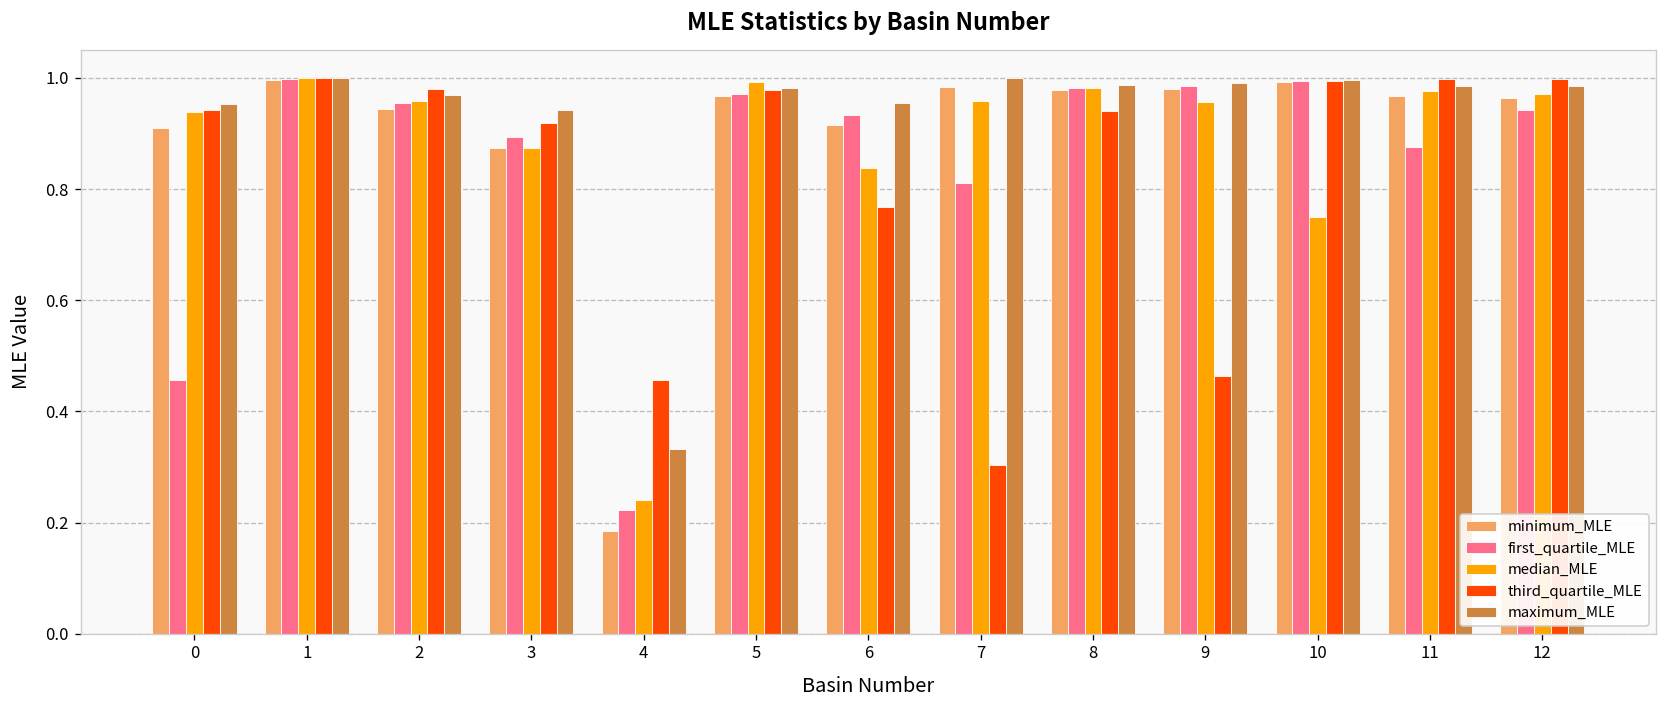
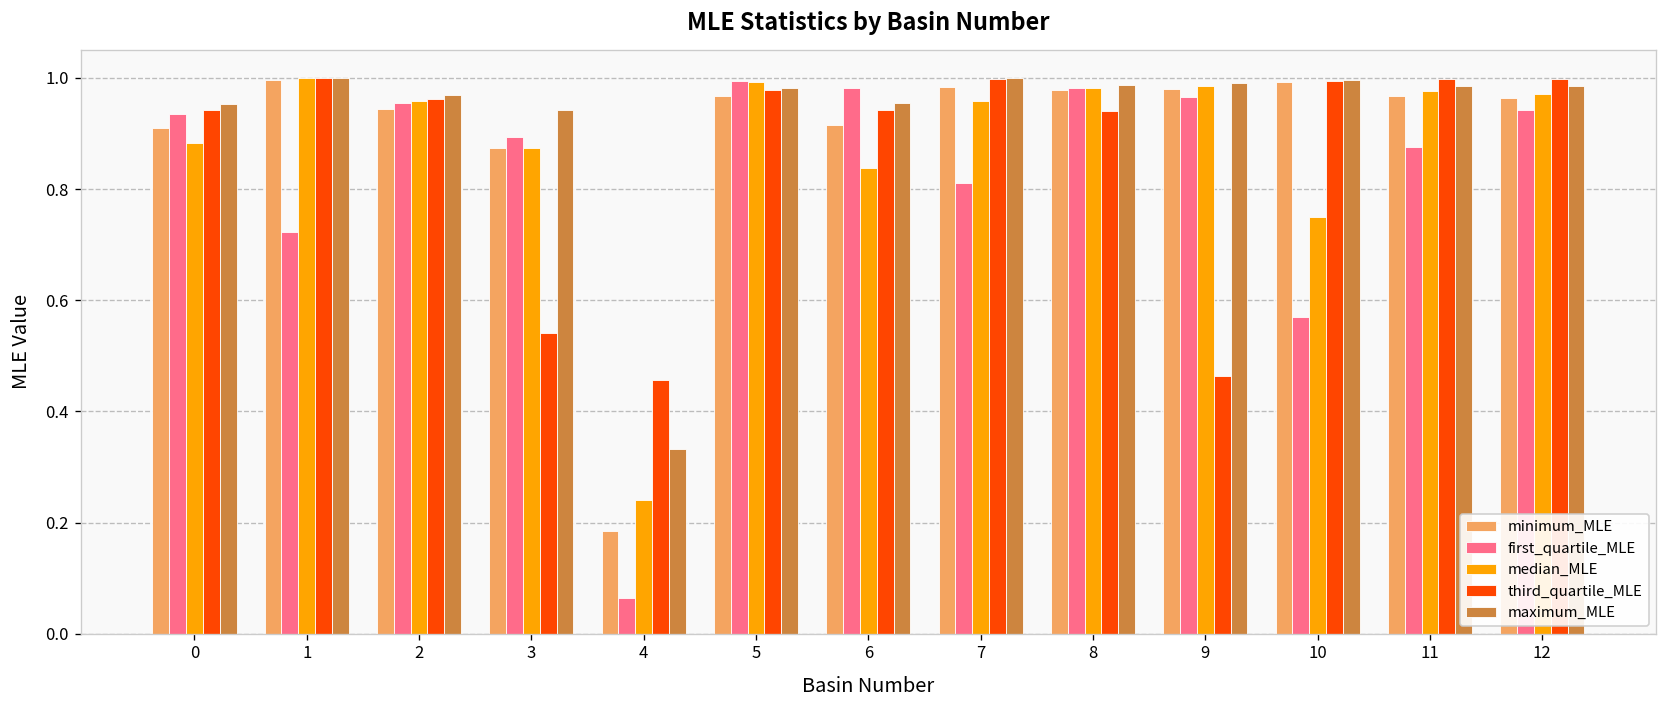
first_quartile_MLE, 0: 0.46 -> 0.93
median_MLE, 0: 0.94 -> 0.88
first_quartile_MLE, 1: 1.00 -> 0.72
third_quartile_MLE, 2: 0.98 -> 0.96
third_quartile_MLE, 3: 0.92 -> 0.54
first_quartile_MLE, 4: 0.22 -> 0.06
first_quartile_MLE, 5: 0.97 -> 1.00
first_quartile_MLE, 6: 0.93 -> 0.98
third_quartile_MLE, 6: 0.77 -> 0.94
third_quartile_MLE, 7: 0.30 -> 1.00
first_quartile_MLE, 9: 0.98 -> 0.97
median_MLE, 9: 0.96 -> 0.99
first_quartile_MLE, 10: 0.99 -> 0.57
